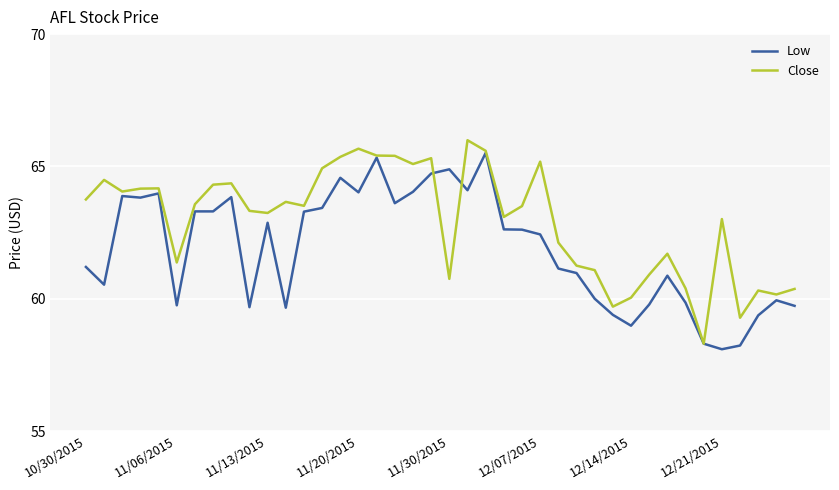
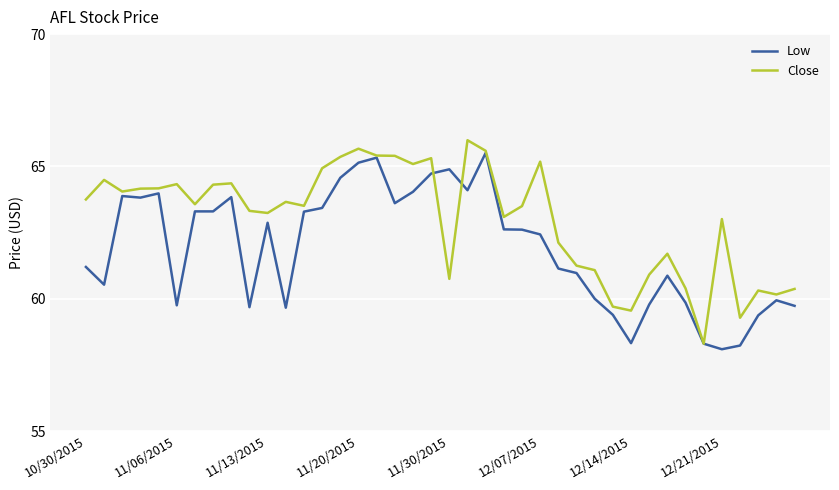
Close, 11/06/2015: 61.4 -> 64.3
Low, 11/20/2015: 64.0 -> 65.1
Low, 12/14/2015: 59.0 -> 58.3
Close, 12/14/2015: 60.0 -> 59.6
